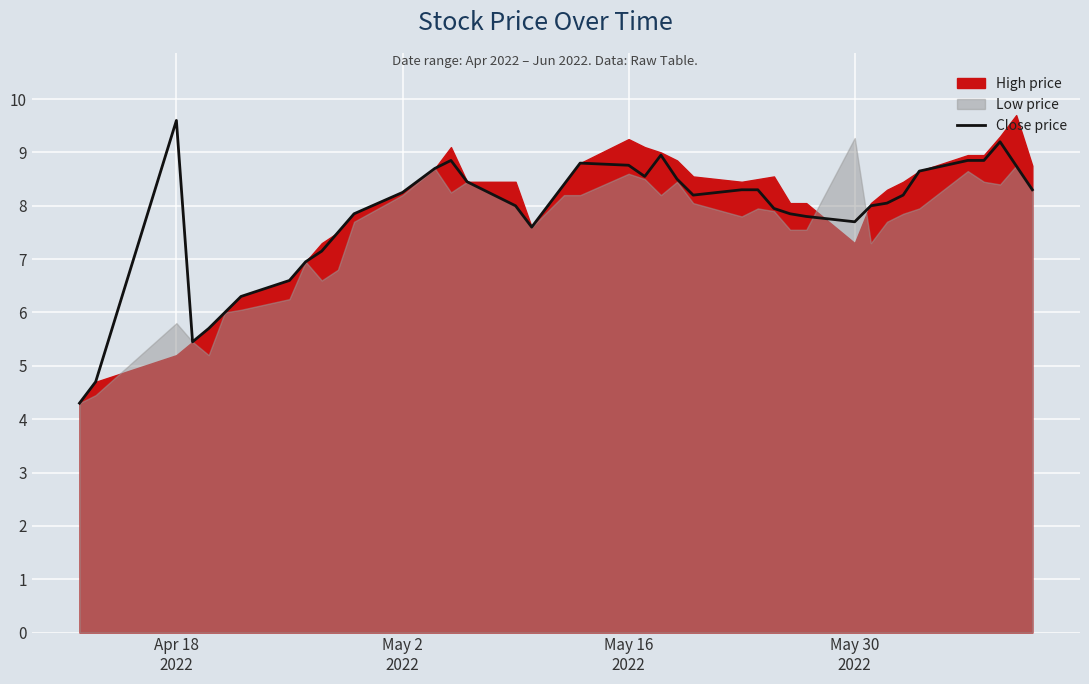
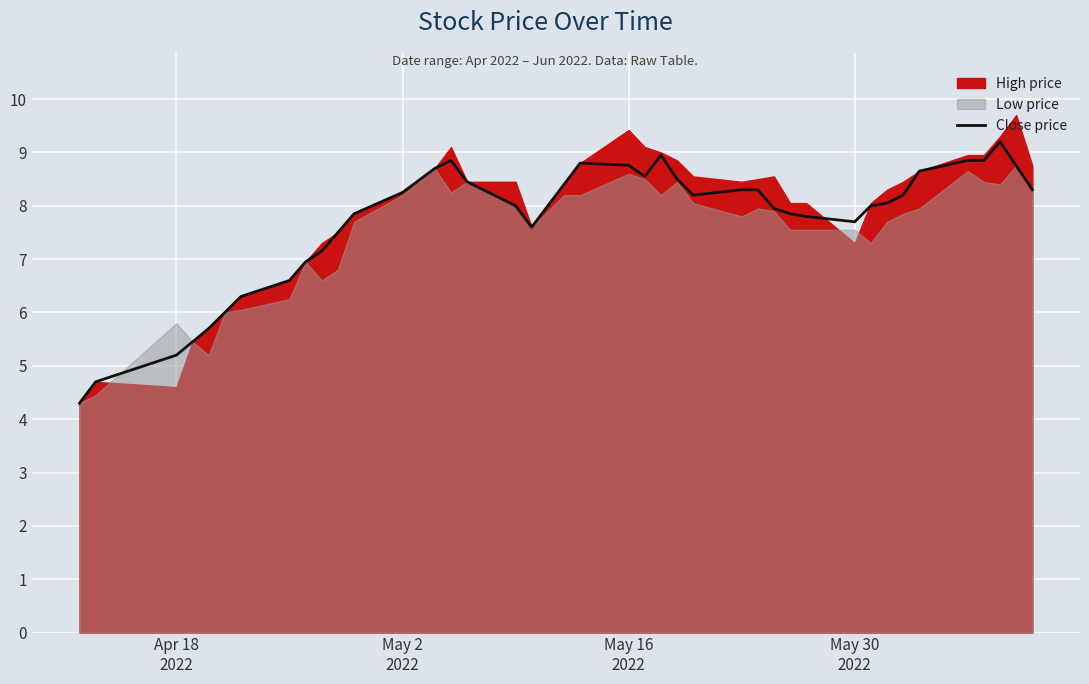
Close price, Apr 18 2022: 9.6 -> 5.2
High price, Apr 18 2022: 5.2 -> 4.6
High price, May 16 2022: 9.3 -> 9.4
Low price, May 30 2022: 9.3 -> 7.6
